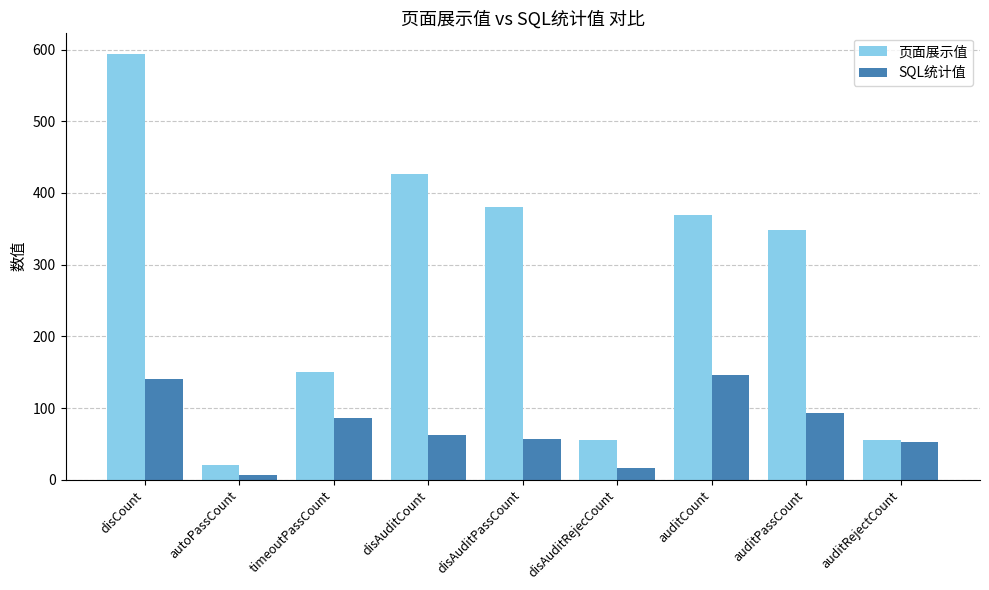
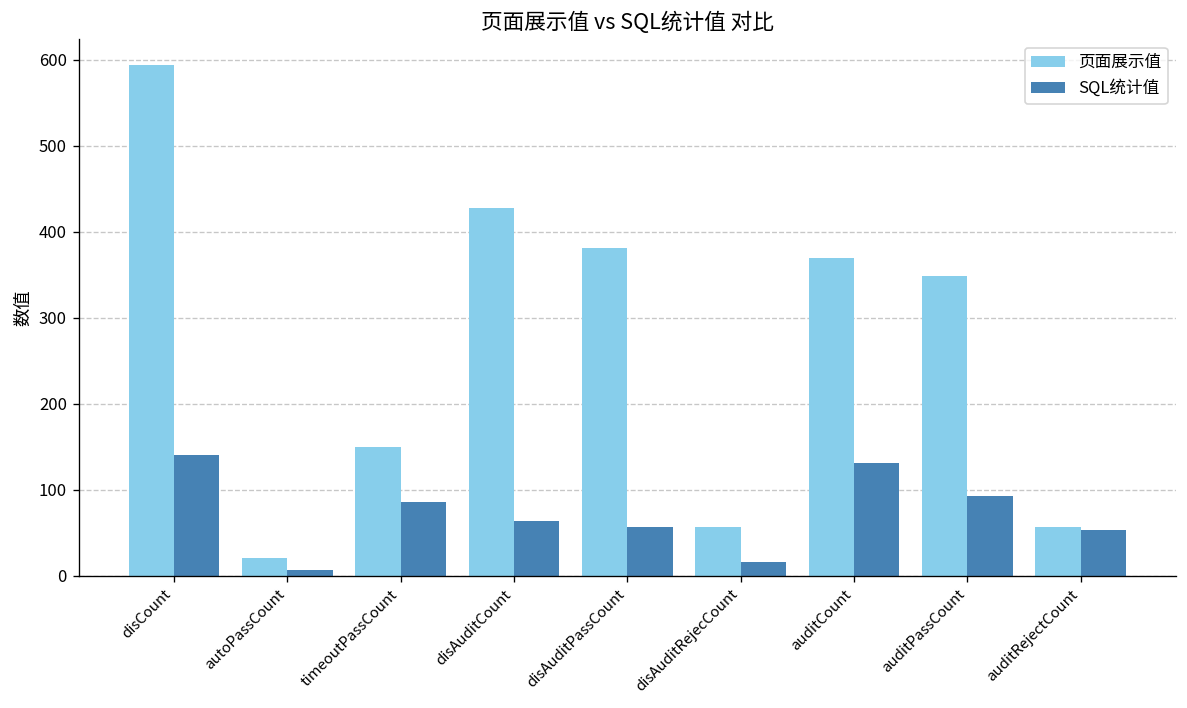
SQL统计值, auditCount: 150 -> 130
